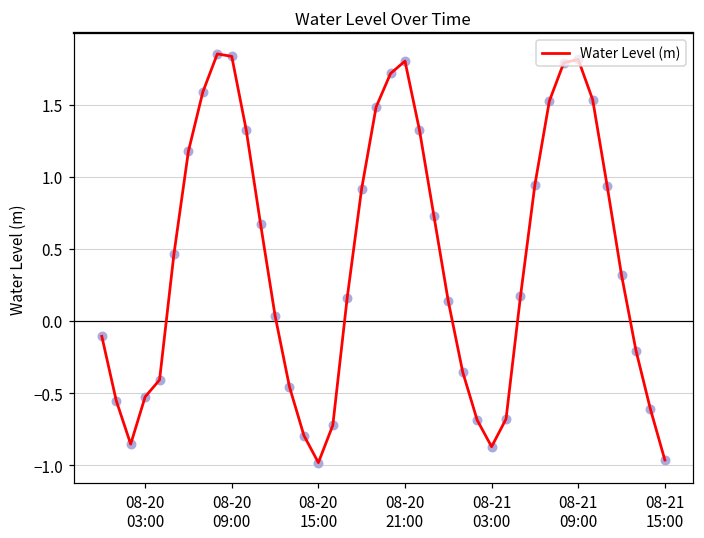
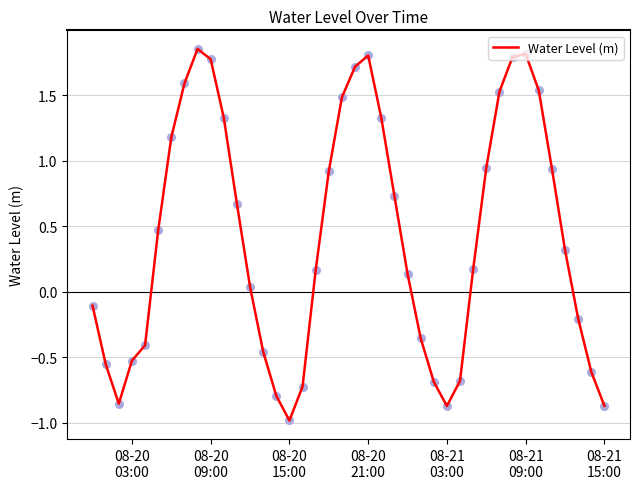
08-20 09:00: 1.83 -> 1.77
08-21 15:00: -0.96 -> -0.87
